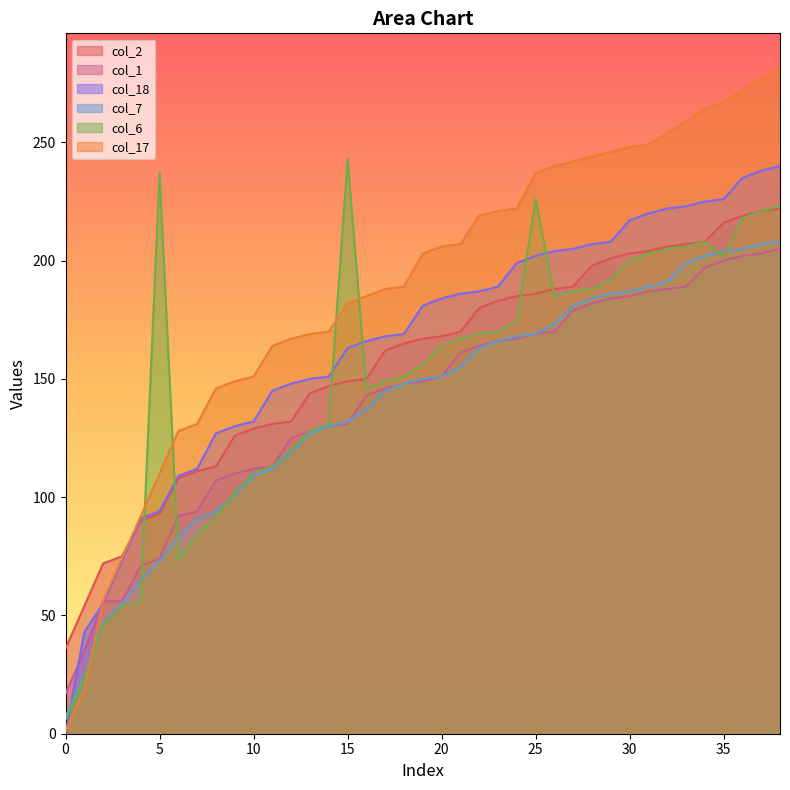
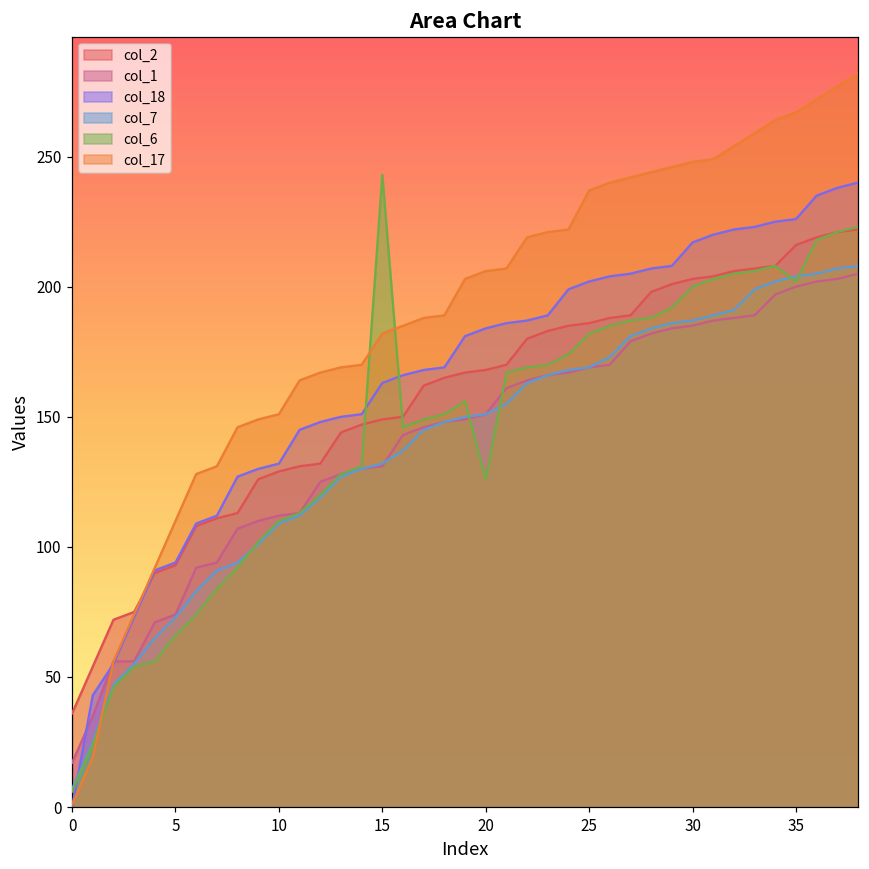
col_6, 5: 237 -> 66
col_6, 20: 164 -> 126
col_6, 25: 226 -> 182
